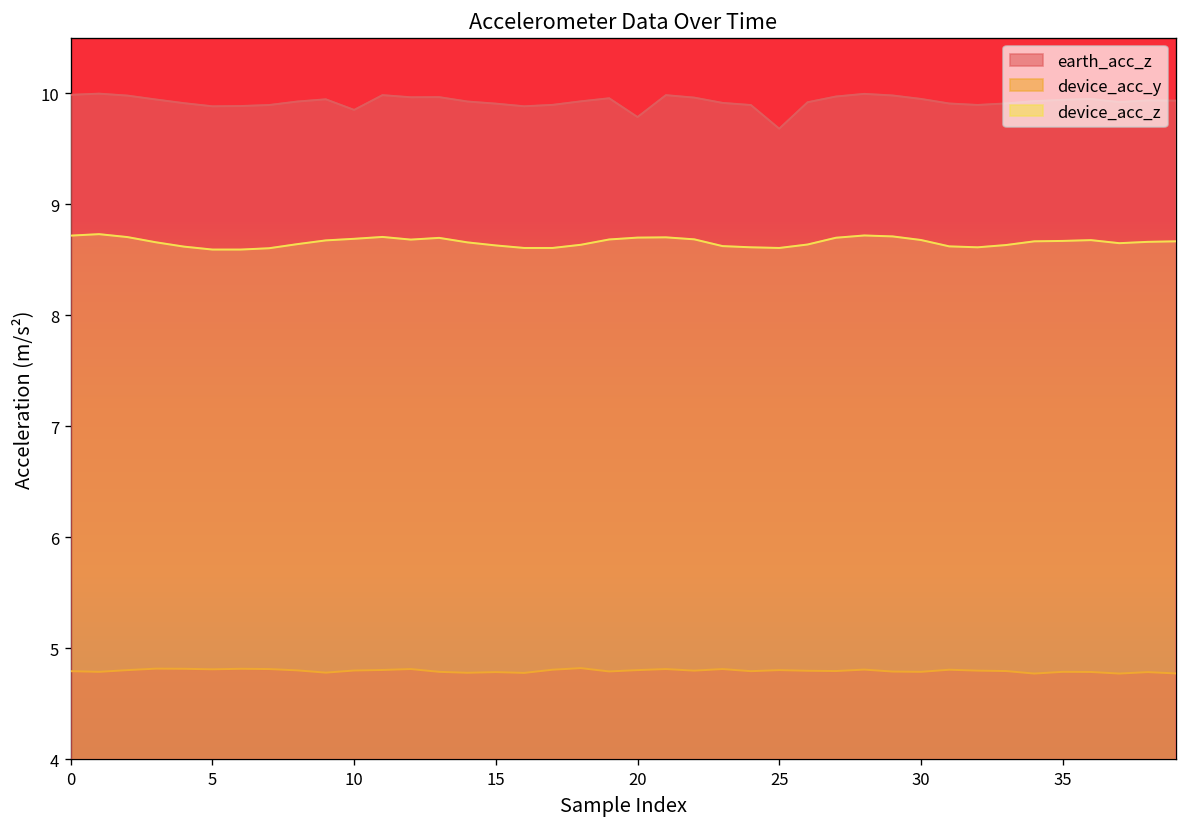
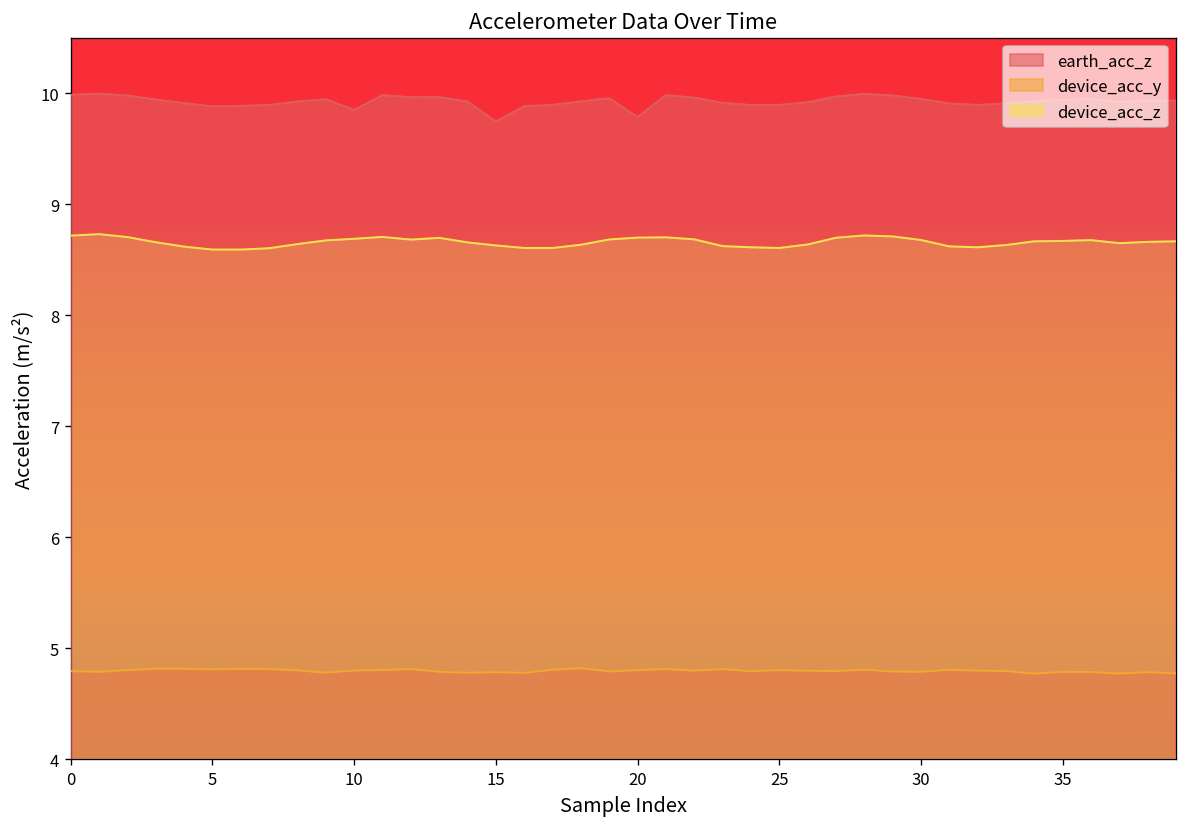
earth_acc_z, 15: 9.9 -> 9.7
earth_acc_z, 25: 9.7 -> 9.9
